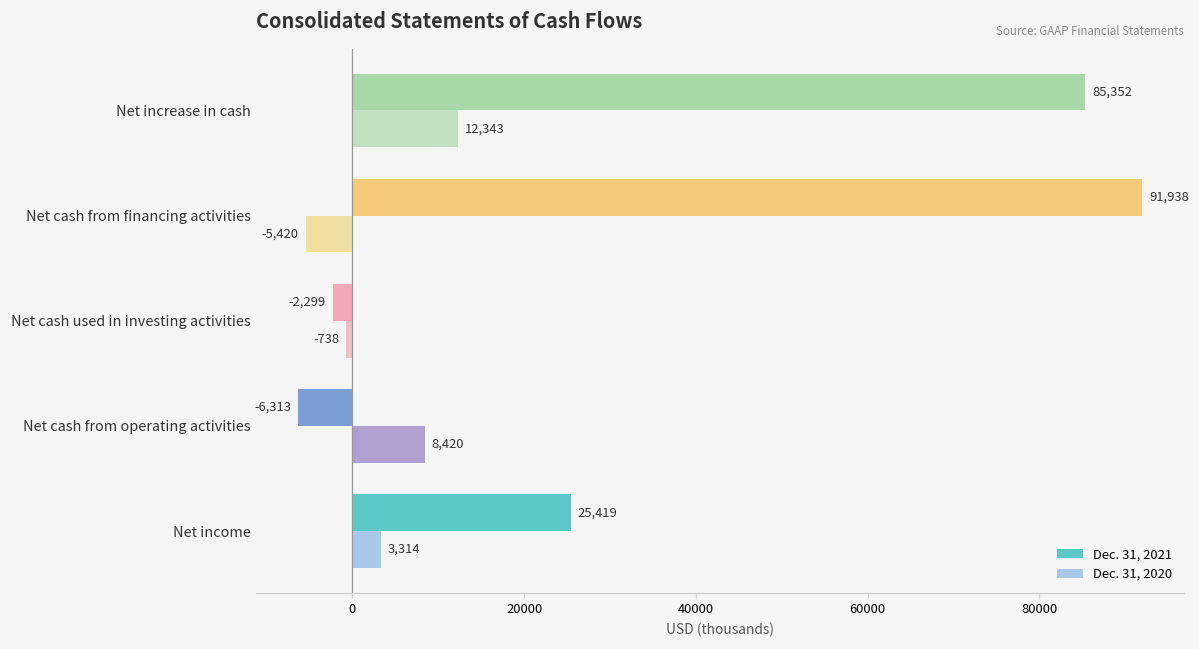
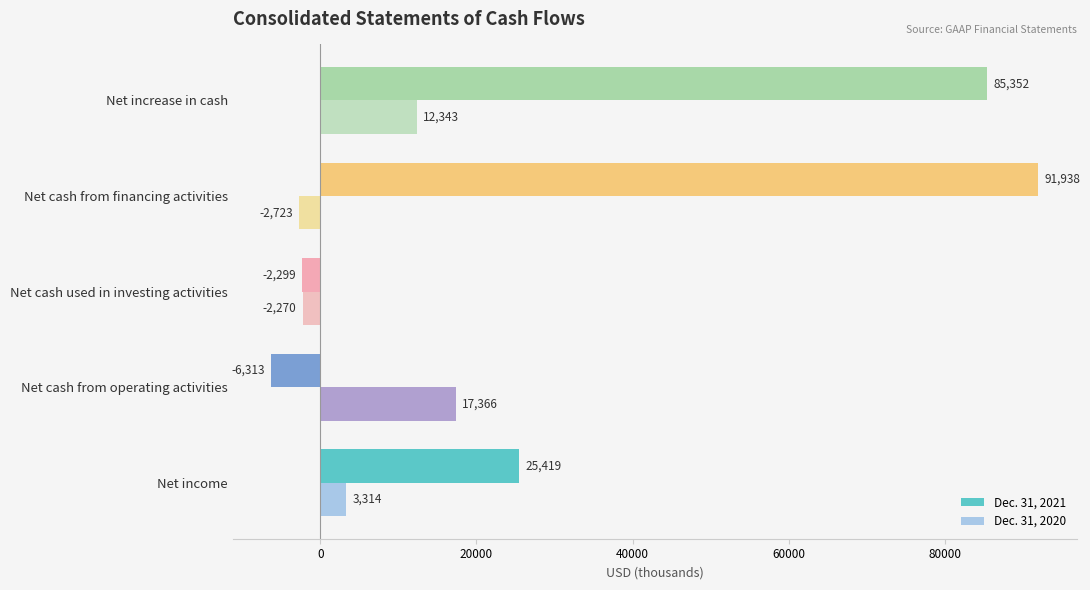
Dec. 31, 2020, Net cash from financing activities: -5,420 -> -2,723
Dec. 31, 2020, Net cash used in investing activities: -738 -> -2,270
Dec. 31, 2020, Net cash from operating activities: 8,420 -> 17,366
